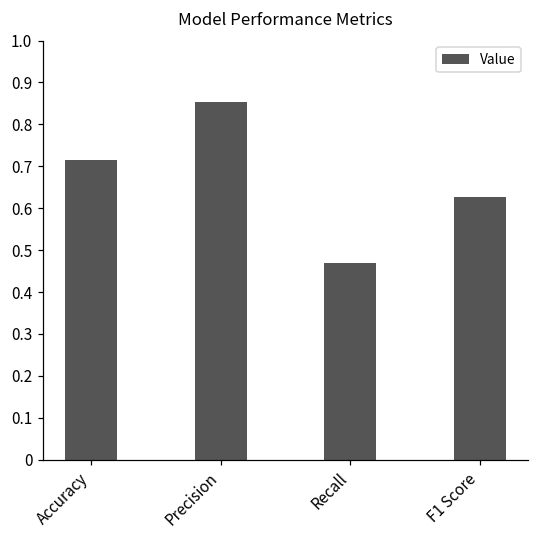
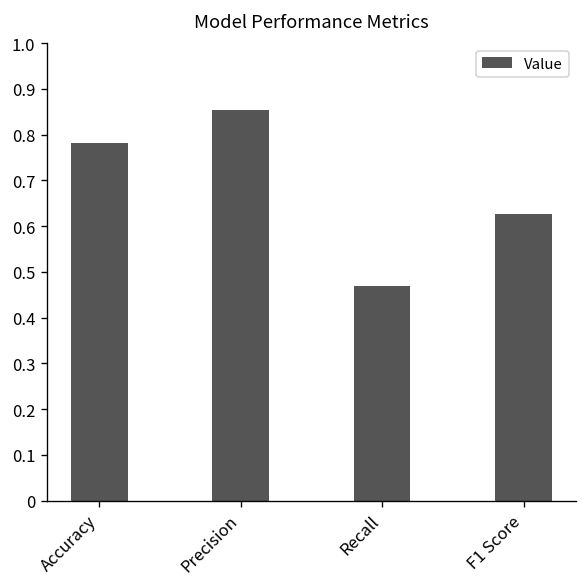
Accuracy: 0.72 -> 0.78
